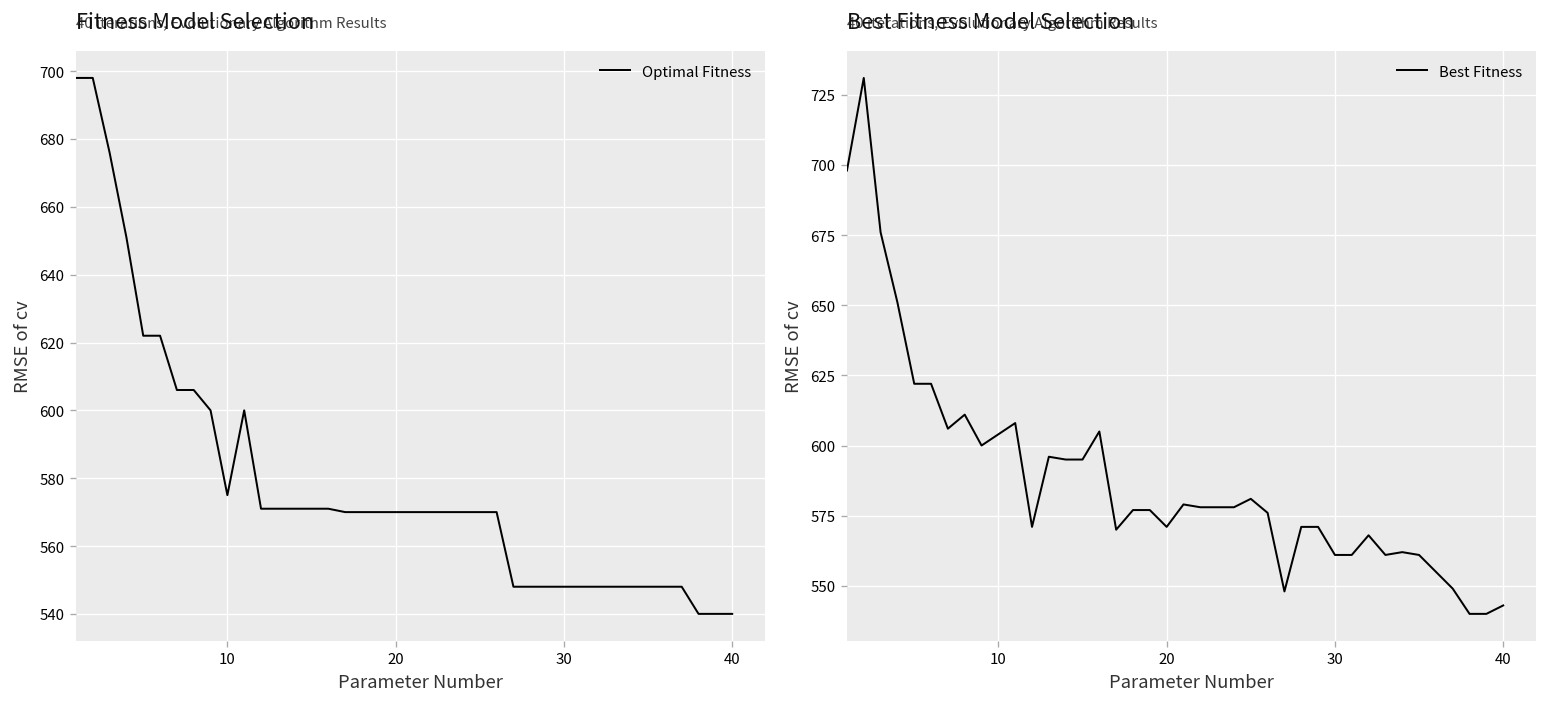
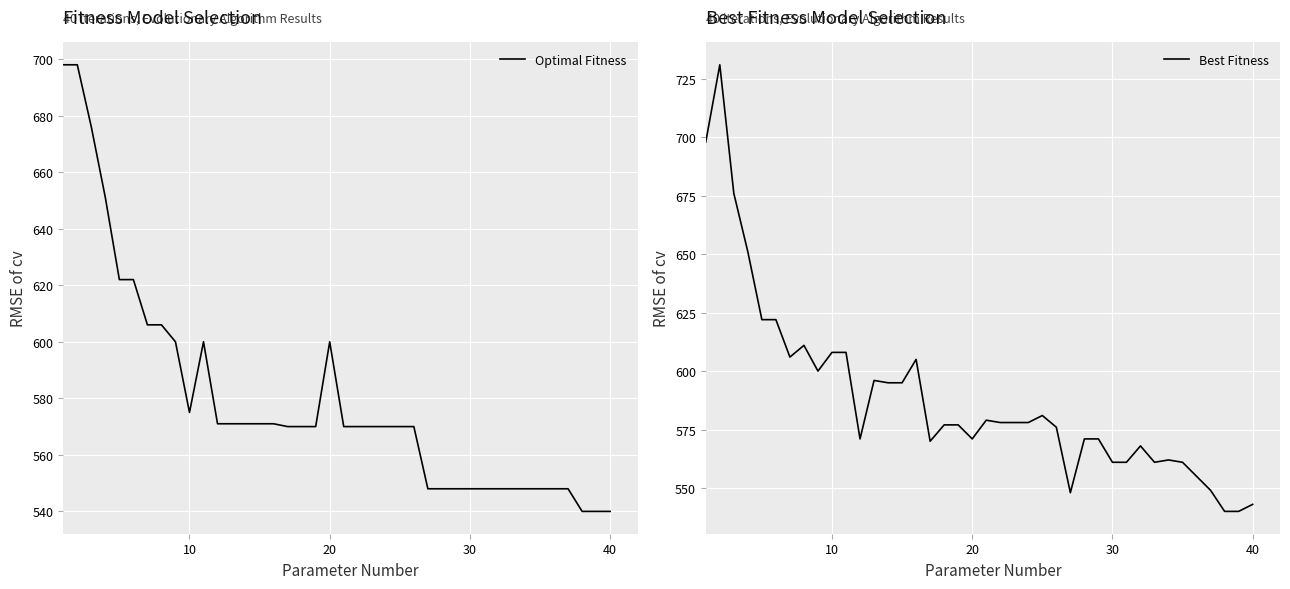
Fitness Model Selection, 20: 570 -> 600
Best Fitness Model Selection, 10: 604 -> 608
